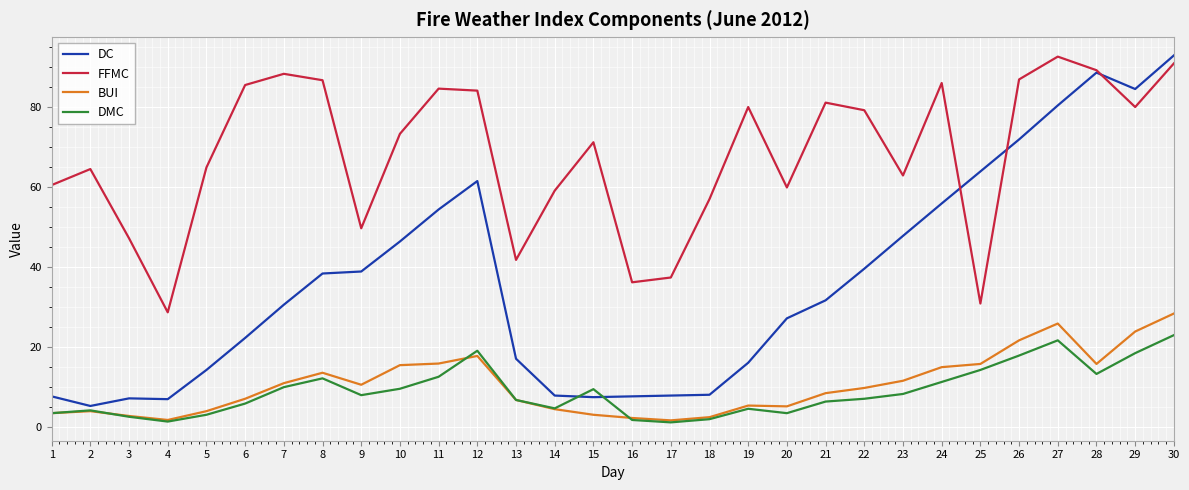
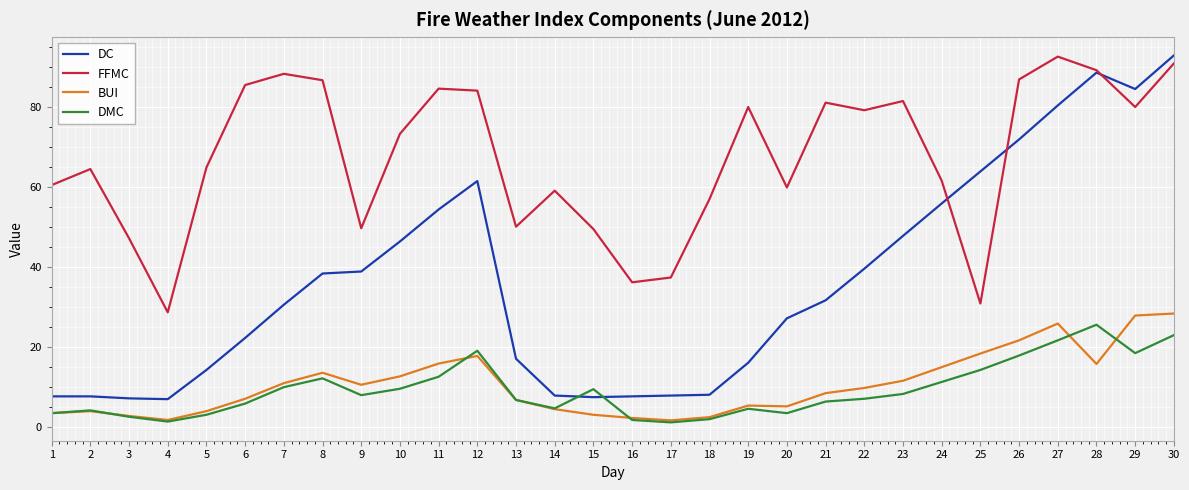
DC, 2: 5 -> 8
BUI, 10: 15 -> 13
FFMC, 13: 42 -> 50
FFMC, 15: 71 -> 49
FFMC, 23: 63 -> 81
FFMC, 24: 86 -> 62
BUI, 25: 16 -> 18
DMC, 28: 13 -> 26
BUI, 29: 24 -> 28
